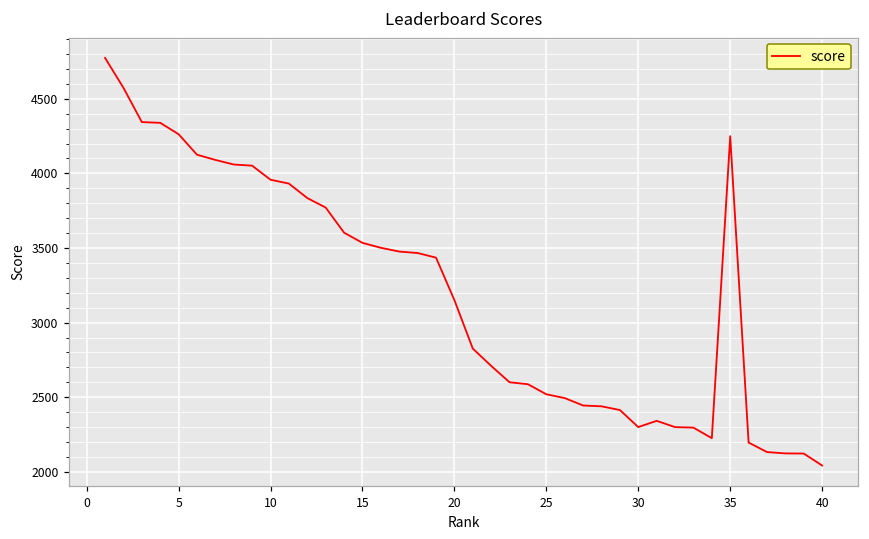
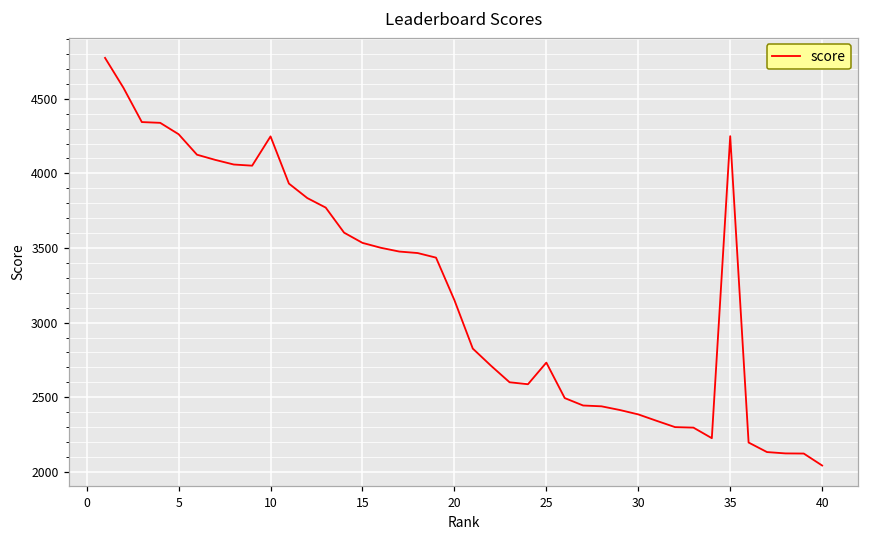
10: 3960 -> 4250
25: 2520 -> 2730
30: 2300 -> 2390
